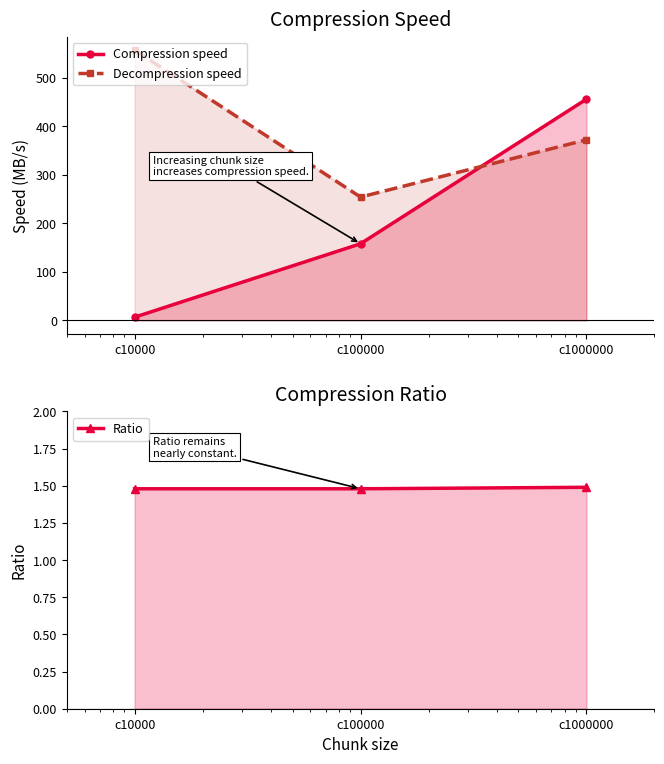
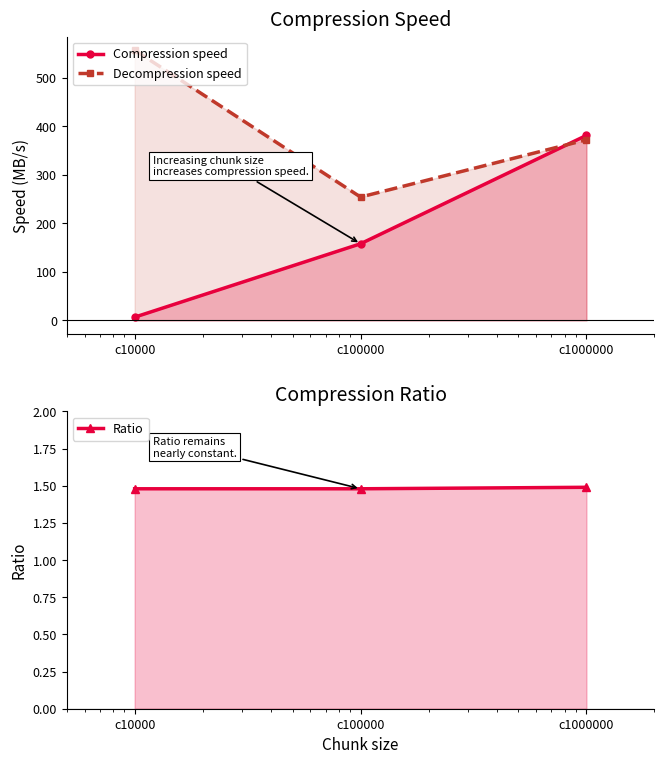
Compression Speed, Compression speed, c1000000: 460 -> 380
